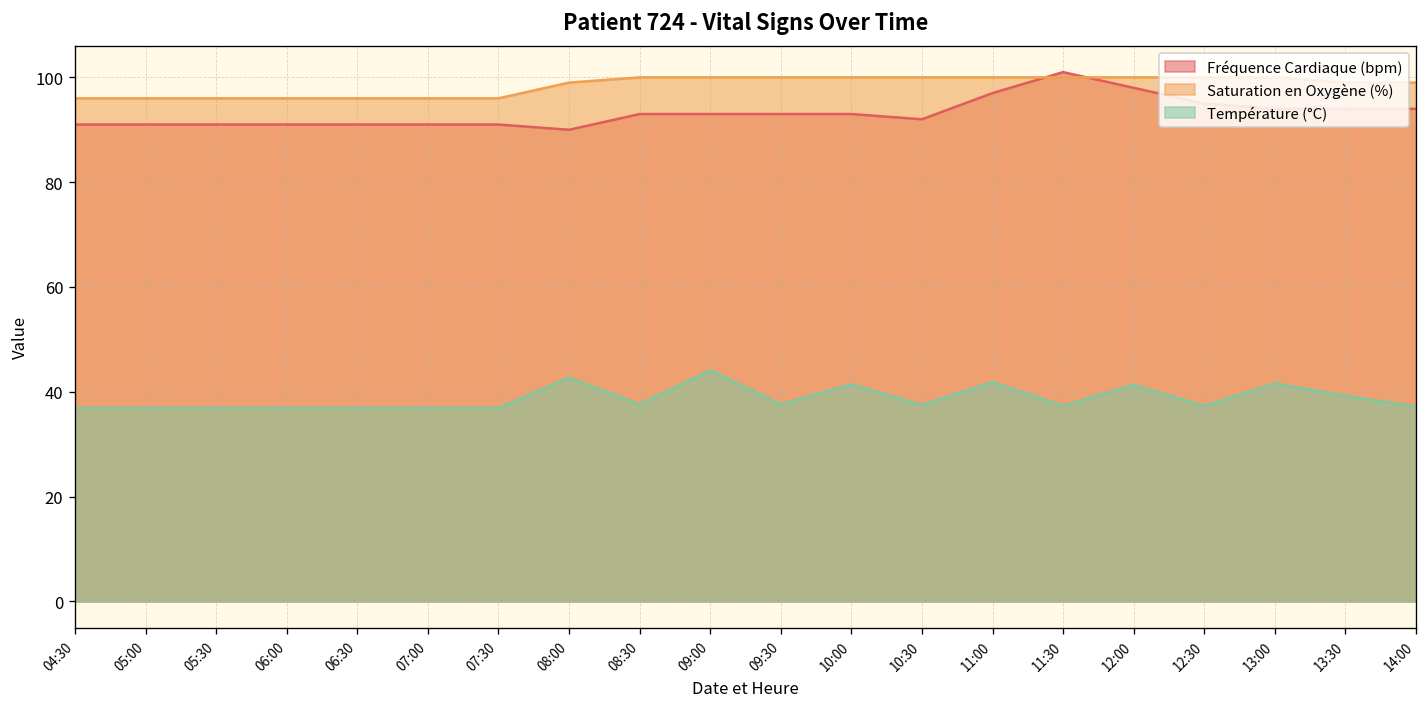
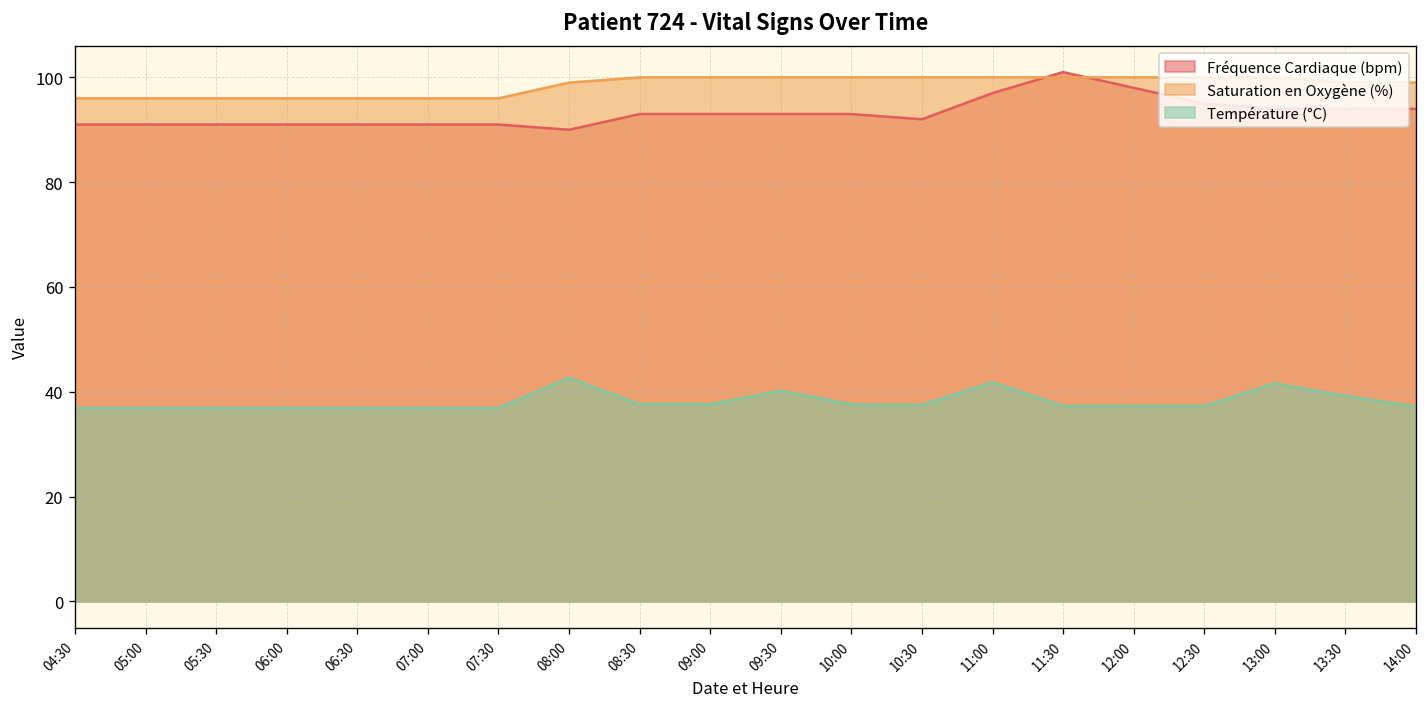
Température (°C), 09:00: 44 -> 38
Température (°C), 09:30: 38 -> 40
Température (°C), 10:00: 41 -> 38
Température (°C), 12:00: 41 -> 37
